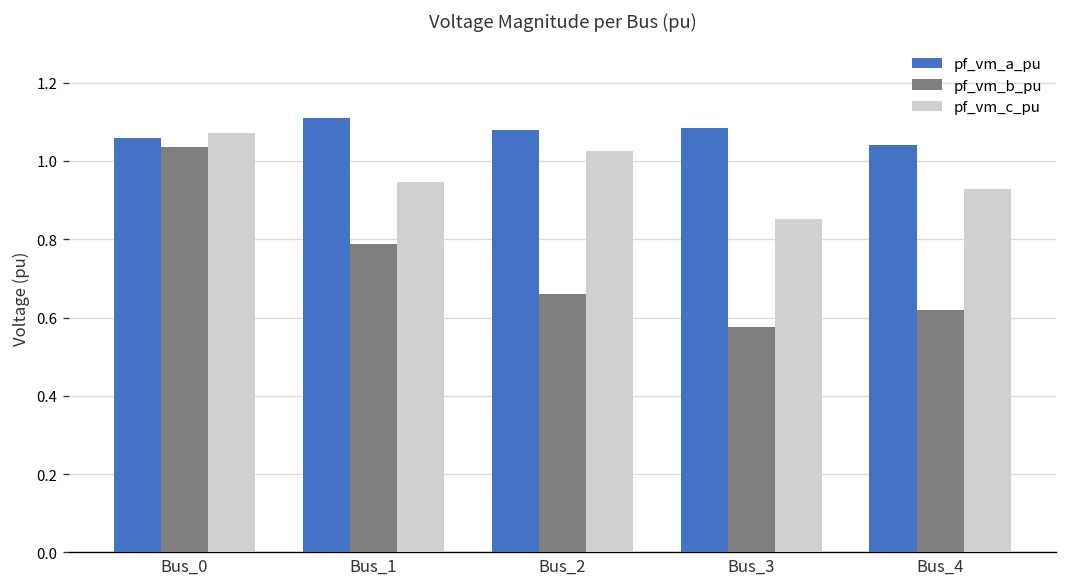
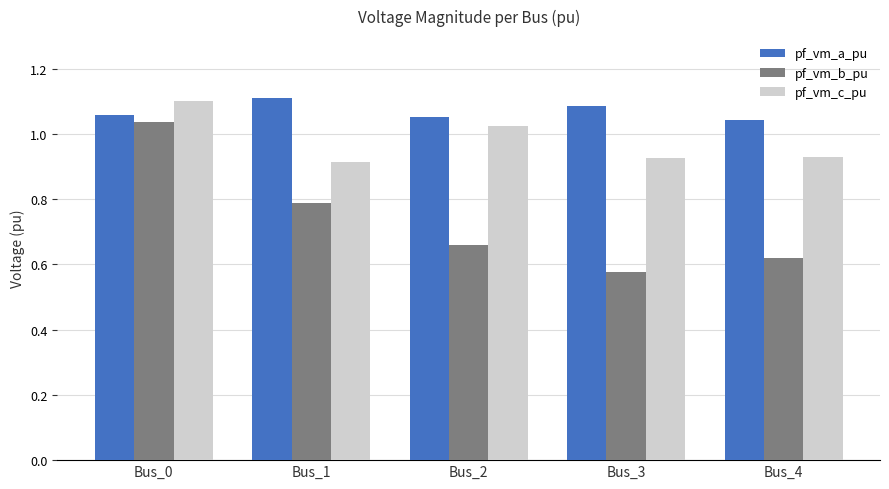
pf_vm_c_pu, Bus_0: 1.07 -> 1.10
pf_vm_c_pu, Bus_1: 0.95 -> 0.91
pf_vm_a_pu, Bus_2: 1.08 -> 1.05
pf_vm_c_pu, Bus_3: 0.85 -> 0.93
